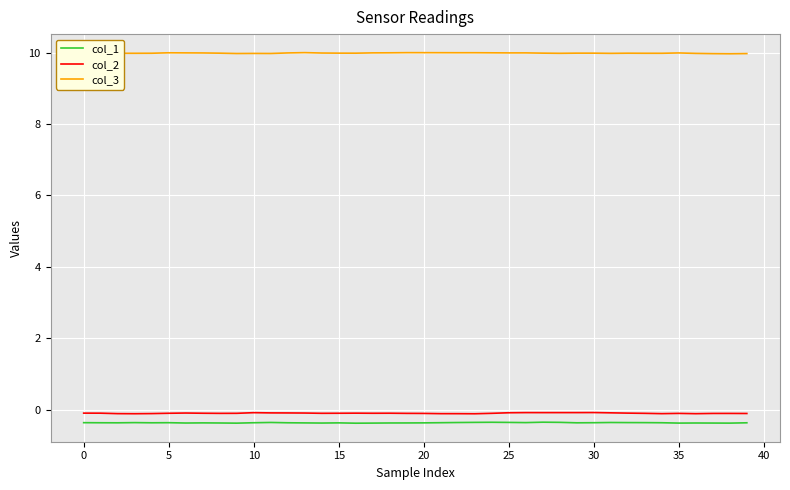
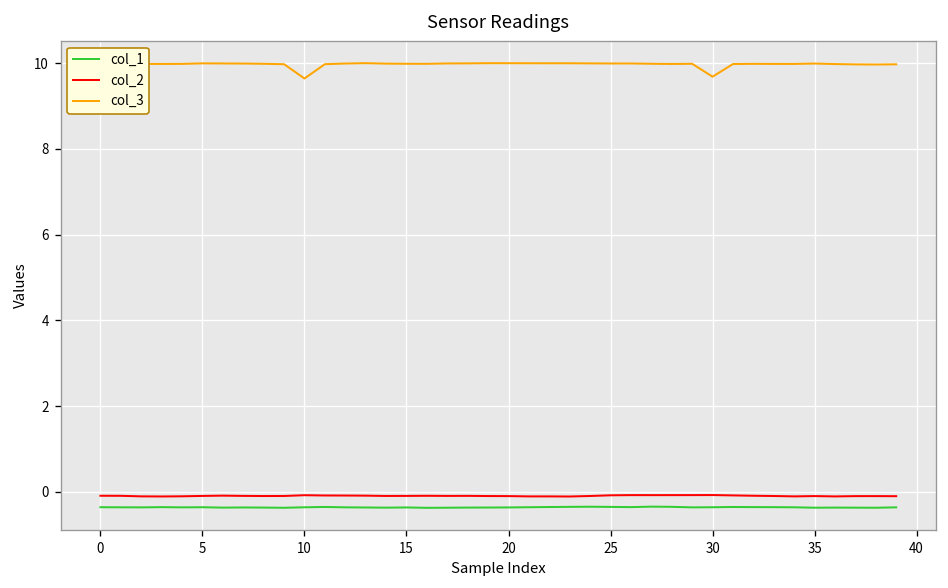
col_3, 10: 10.0 -> 9.6
col_3, 30: 10.0 -> 9.7
